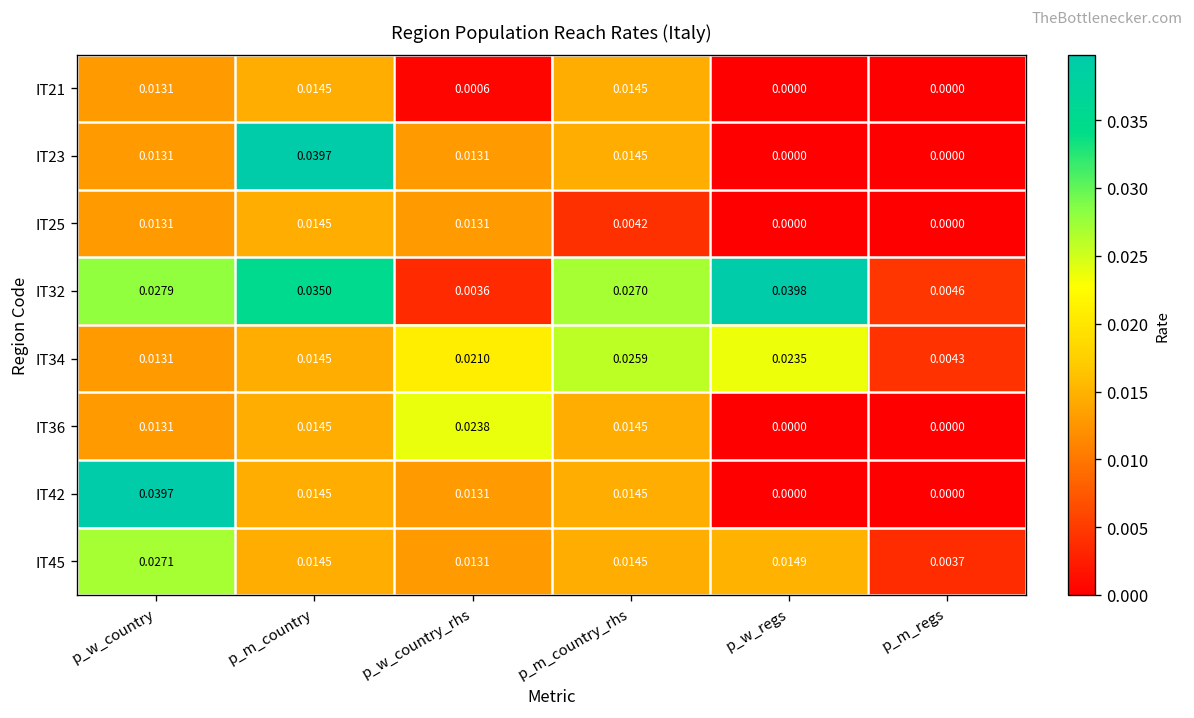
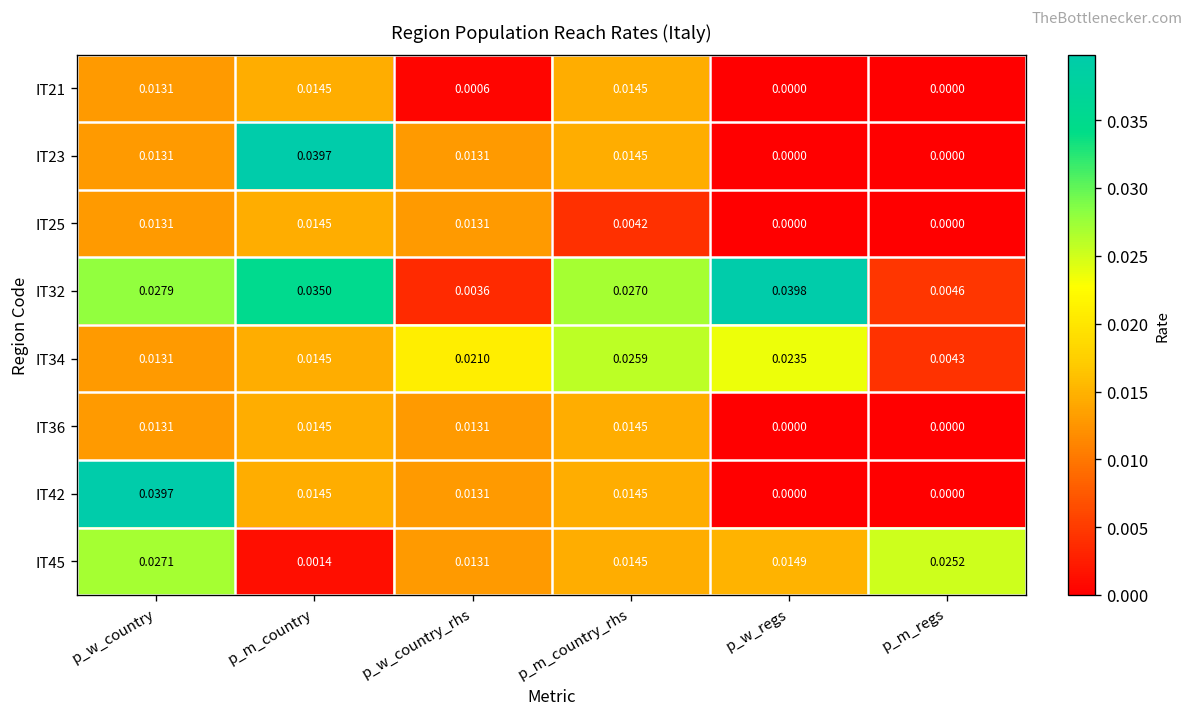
IT36, p_w_country_rhs: 0.0238 -> 0.0131
IT45, p_m_country: 0.0145 -> 0.0014
IT45, p_m_regs: 0.0037 -> 0.0252
